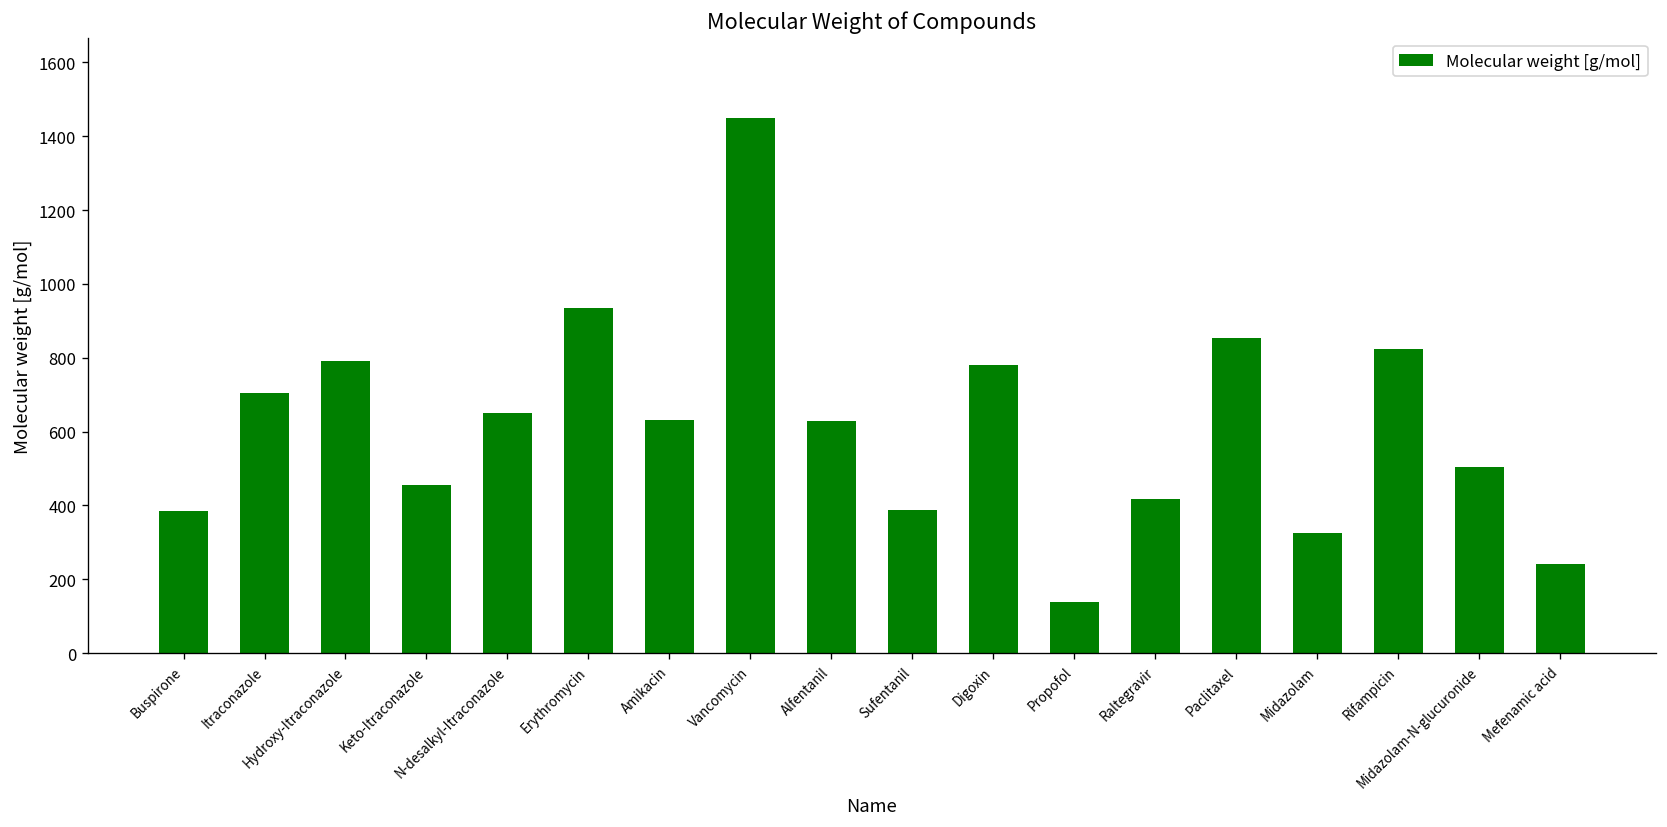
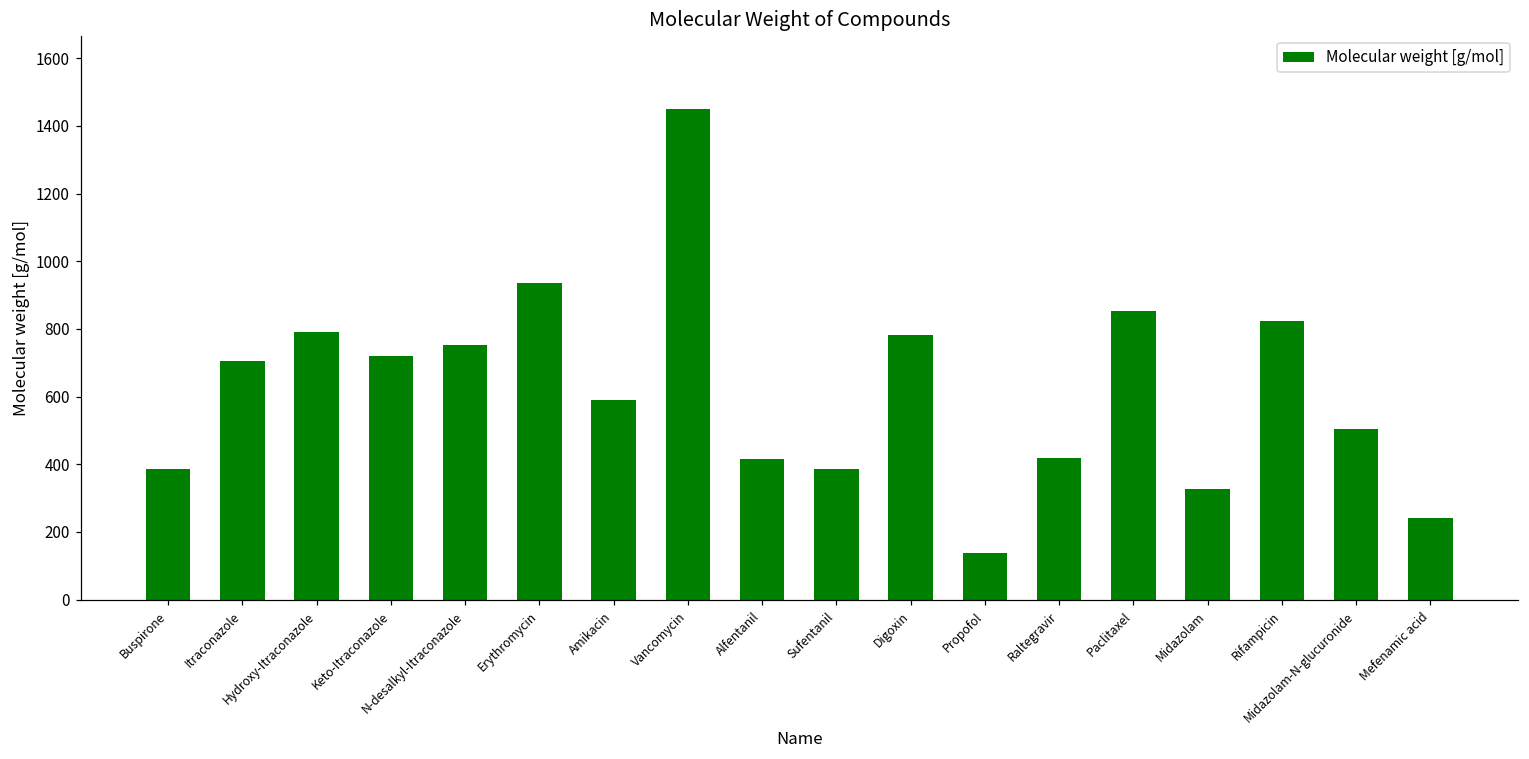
Keto-Itraconazole: 460 -> 720
N-desalkyl-Itraconazole: 650 -> 750
Amikacin: 630 -> 590
Alfentanil: 630 -> 420
